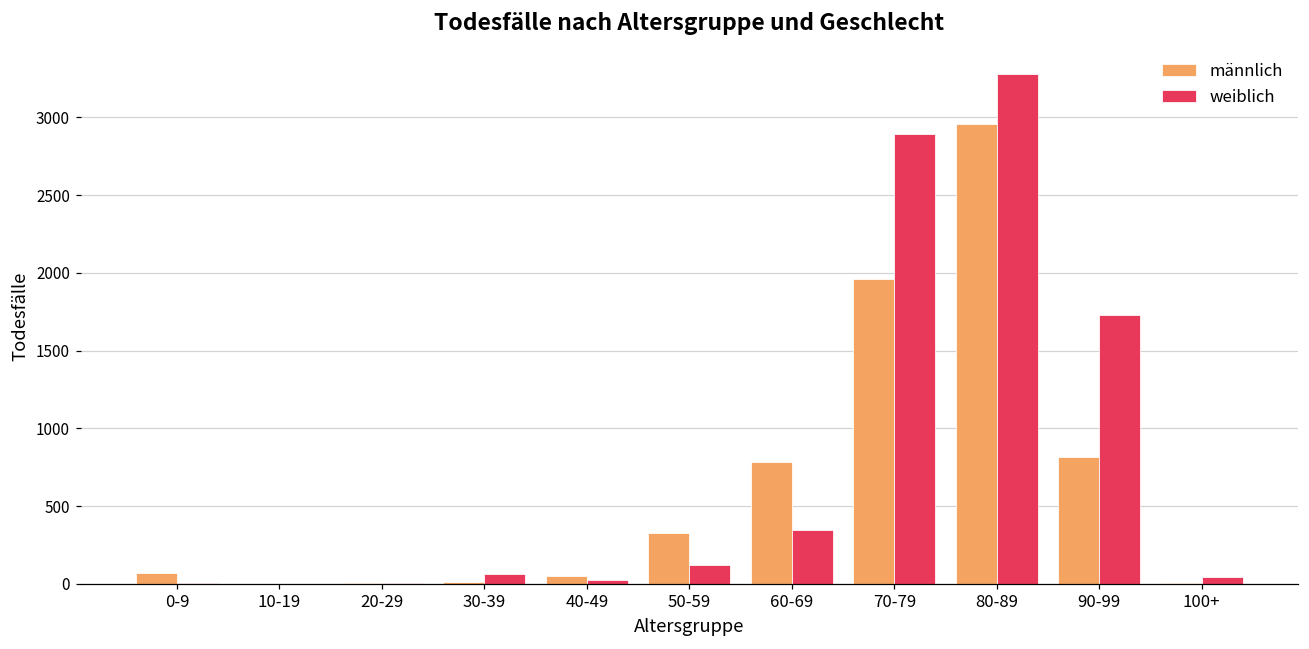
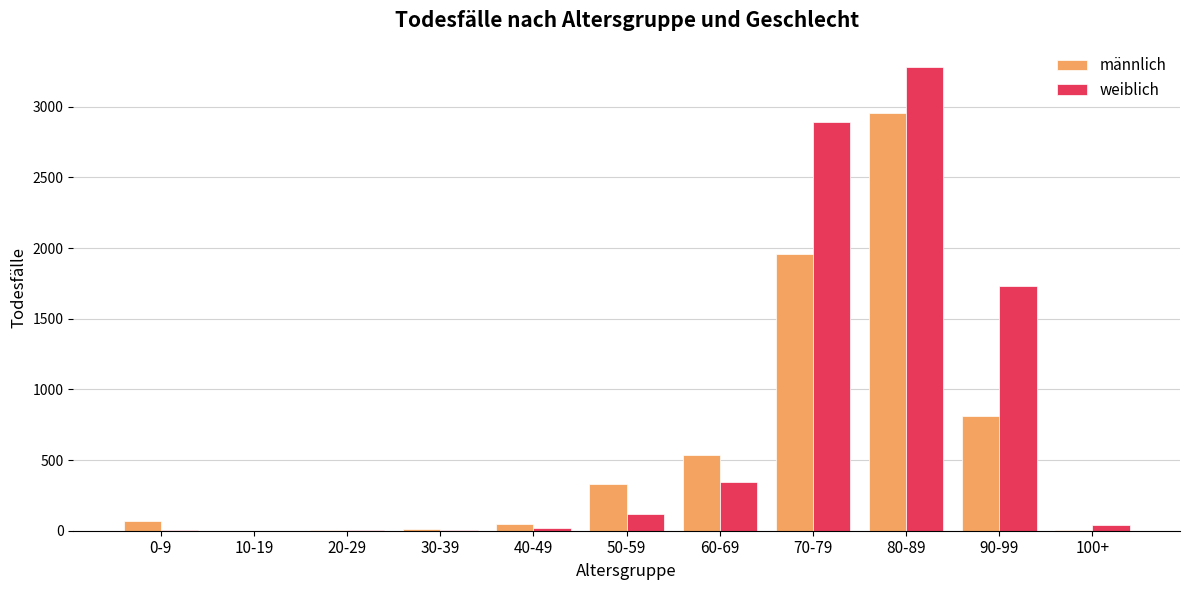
weiblich, 30-39: 70 -> 10
männlich, 60-69: 790 -> 540
